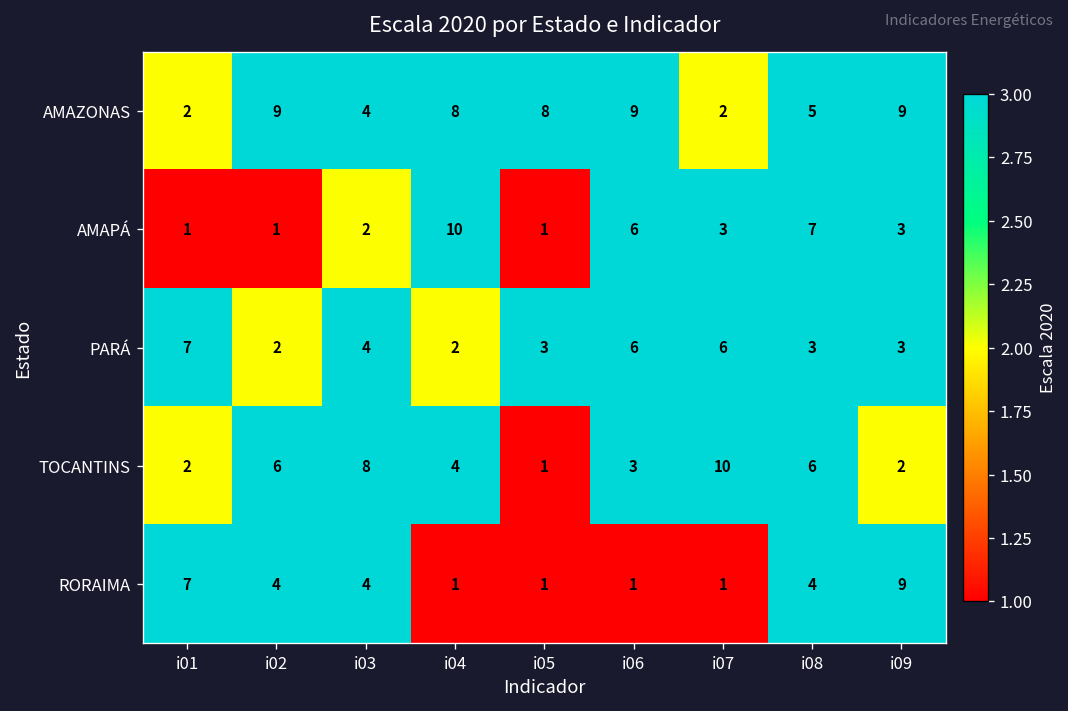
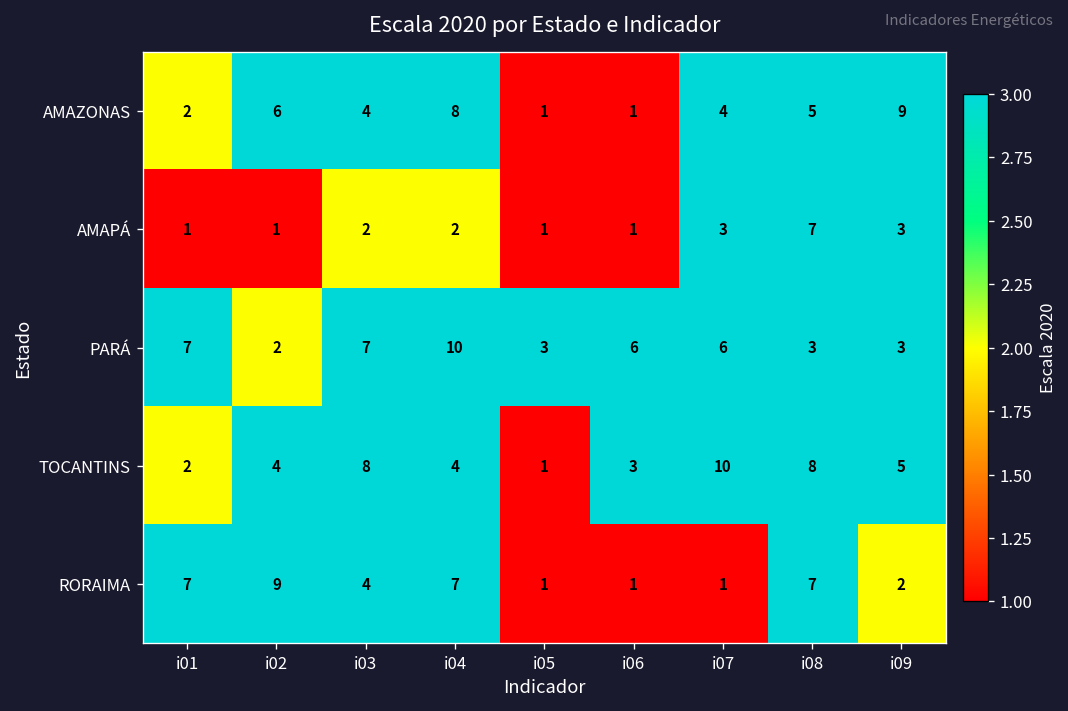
AMAZONAS, i02: 9 -> 6
AMAZONAS, i05: 8 -> 1
AMAZONAS, i06: 9 -> 1
AMAZONAS, i07: 2 -> 4
AMAPÁ, i04: 10 -> 2
AMAPÁ, i06: 6 -> 1
PARÁ, i03: 4 -> 7
PARÁ, i04: 2 -> 10
TOCANTINS, i02: 6 -> 4
TOCANTINS, i08: 6 -> 8
TOCANTINS, i09: 2 -> 5
RORAIMA, i02: 4 -> 9
RORAIMA, i04: 1 -> 7
RORAIMA, i08: 4 -> 7
RORAIMA, i09: 9 -> 2
